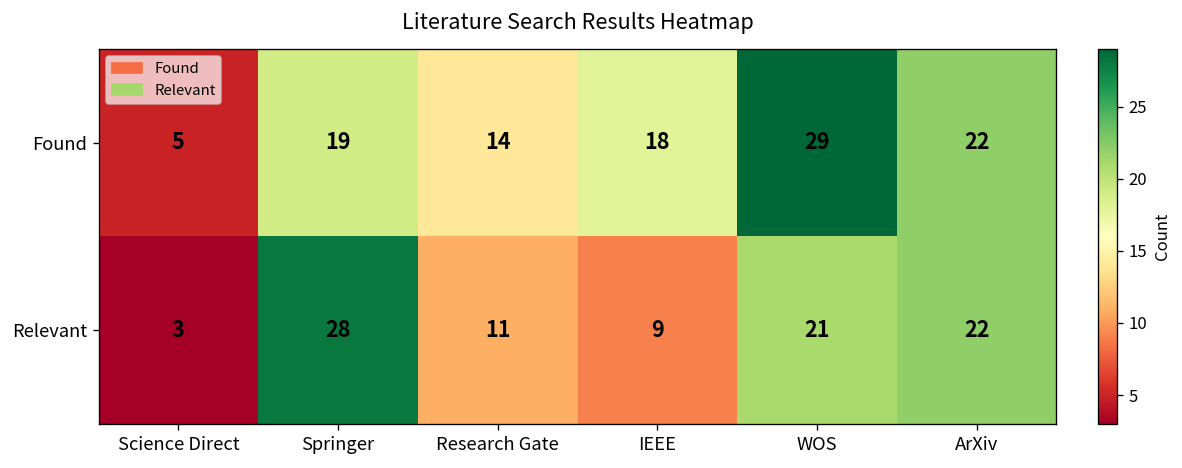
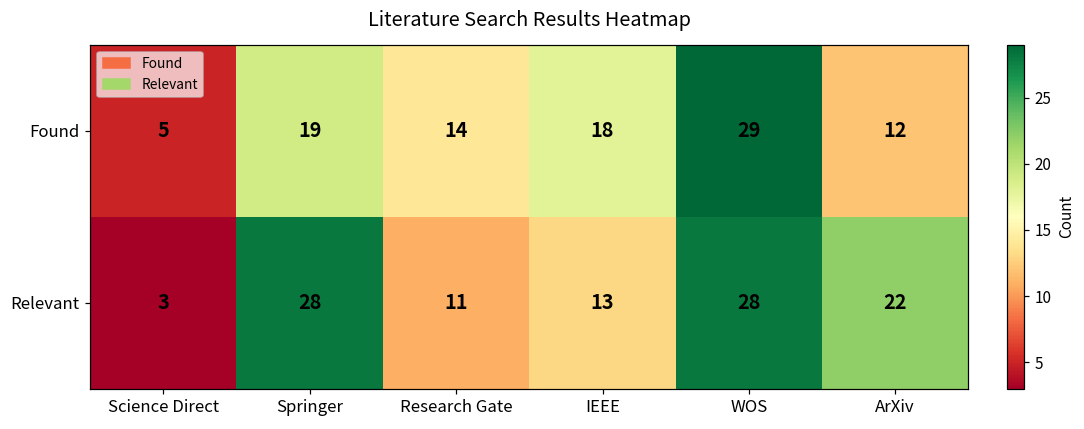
Found, ArXiv: 22 -> 12
Relevant, IEEE: 9 -> 13
Relevant, WOS: 21 -> 28
